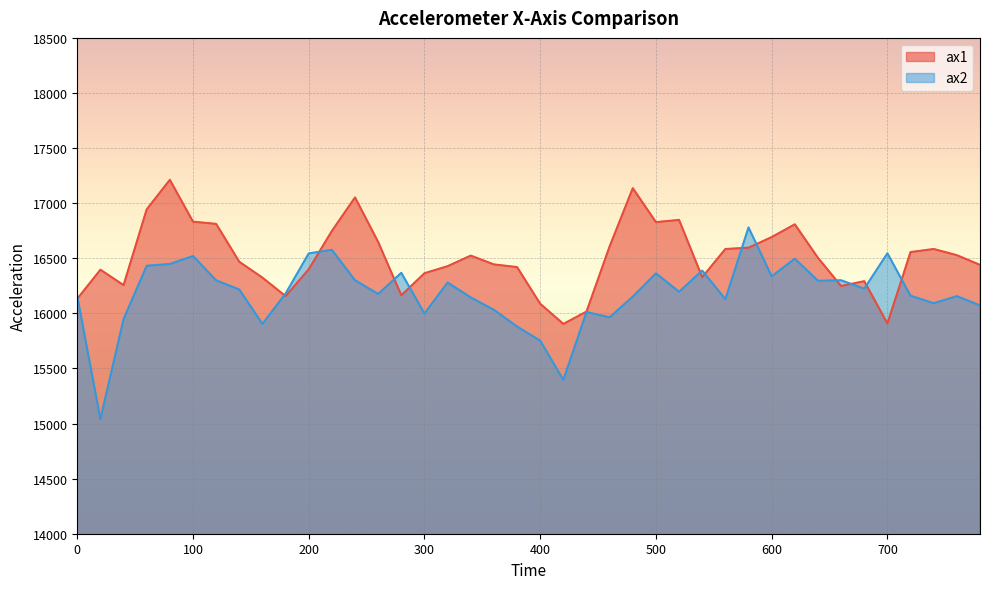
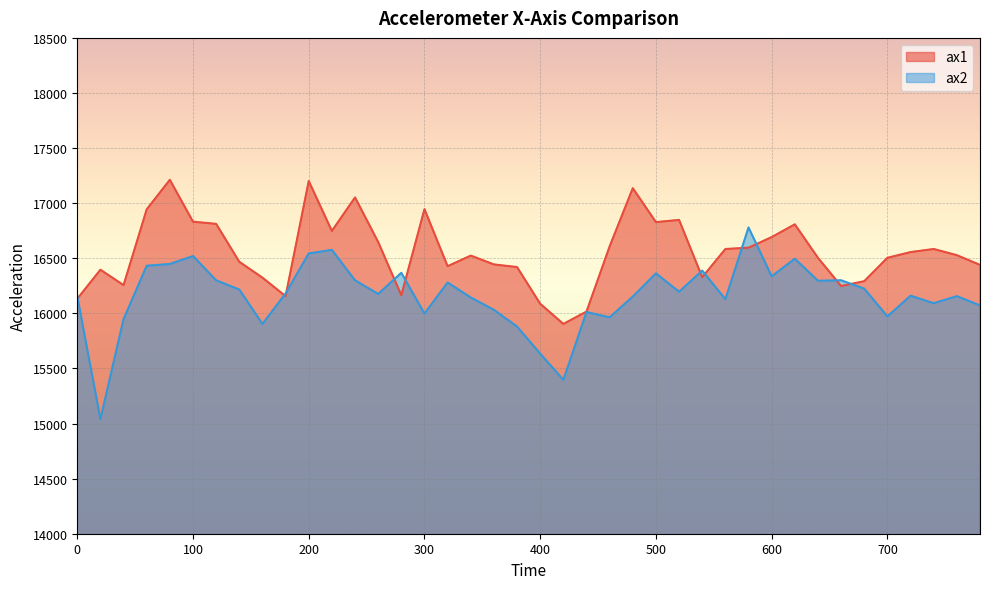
ax1, 200: 16400 -> 17200
ax1, 300: 16360 -> 16950
ax2, 400: 15750 -> 15630
ax1, 700: 15910 -> 16500
ax2, 700: 16550 -> 15970
